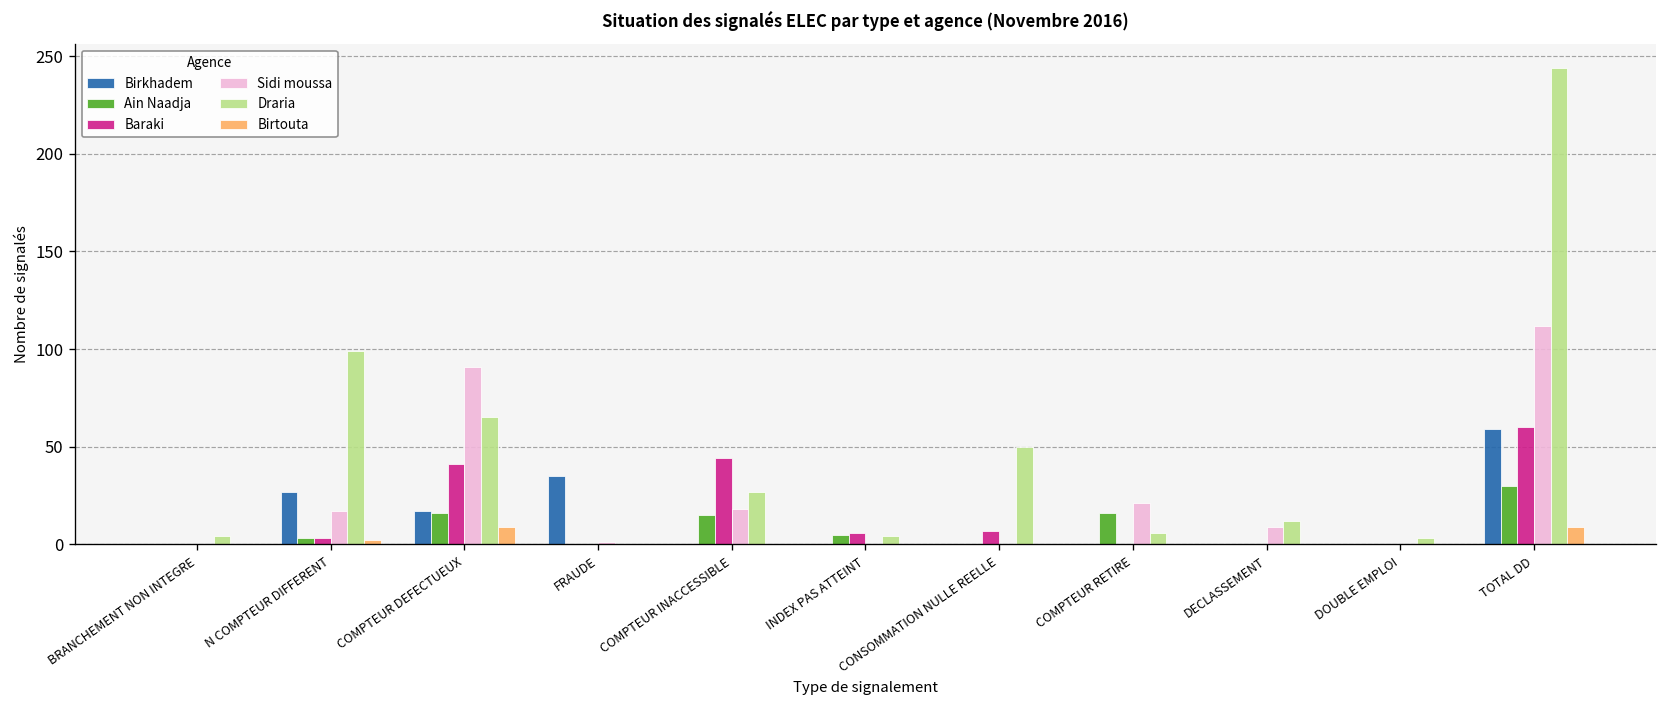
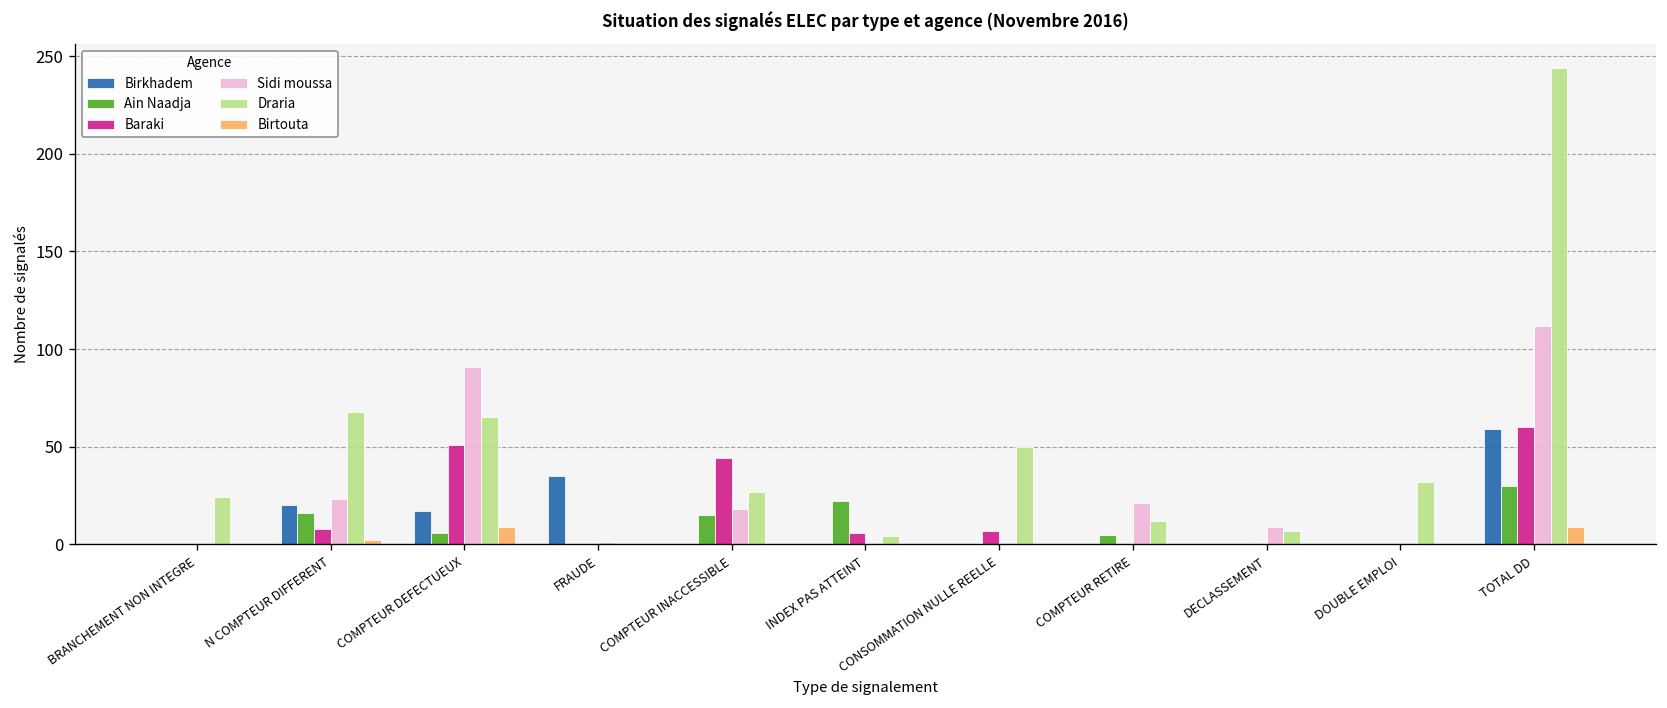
Draria, BRANCHEMENT NON INTEGRE: 4 -> 24
Birkhadem, N COMPTEUR DIFFERENT: 27 -> 20
Ain Naadja, N COMPTEUR DIFFERENT: 3 -> 16
Baraki, N COMPTEUR DIFFERENT: 3 -> 8
Sidi moussa, N COMPTEUR DIFFERENT: 17 -> 23
Draria, N COMPTEUR DIFFERENT: 99 -> 68
Ain Naadja, COMPTEUR DEFECTUEUX: 16 -> 6
Baraki, COMPTEUR DEFECTUEUX: 41 -> 51
Ain Naadja, INDEX PAS ATTEINT: 5 -> 22
Ain Naadja, COMPTEUR RETIRE: 16 -> 5
Draria, COMPTEUR RETIRE: 6 -> 12
Draria, DECLASSEMENT: 12 -> 7
Draria, DOUBLE EMPLOI: 3 -> 32
